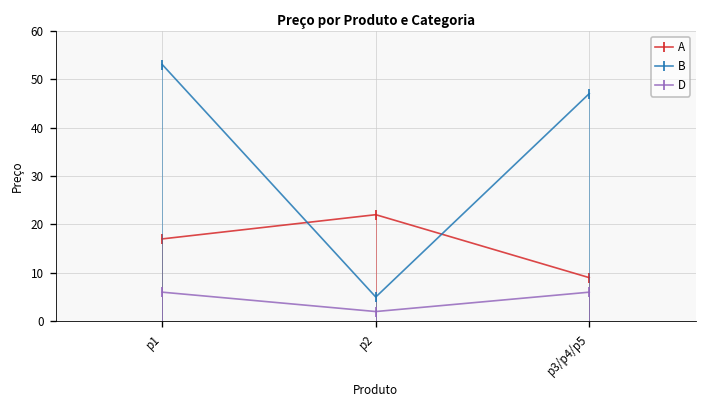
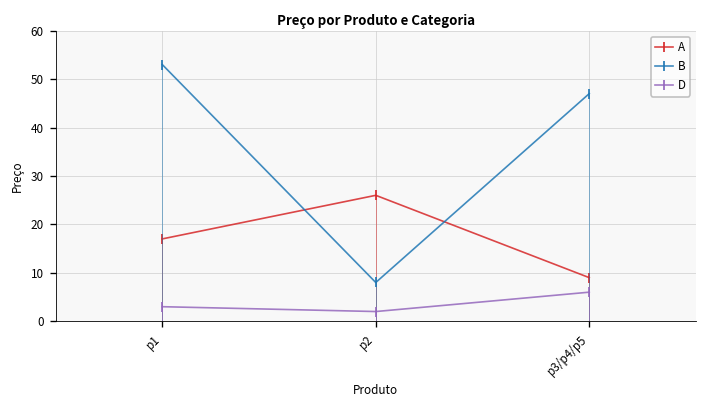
D, p1: 6 -> 3
A, p2: 22 -> 26
B, p2: 5 -> 8
